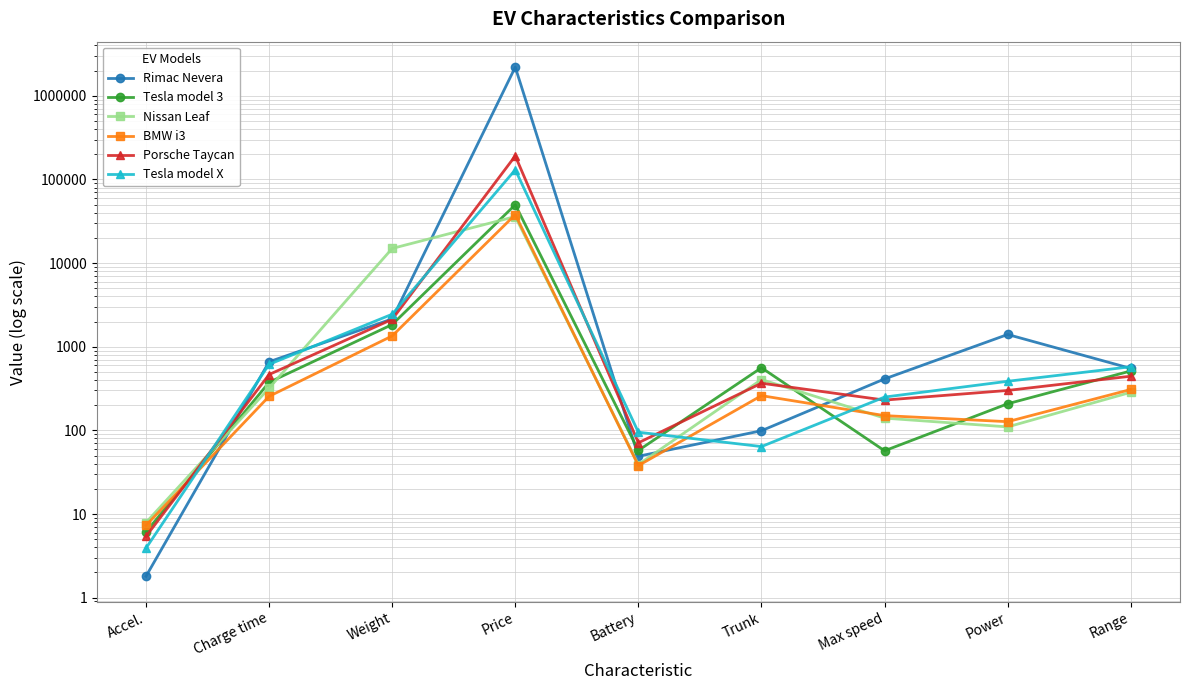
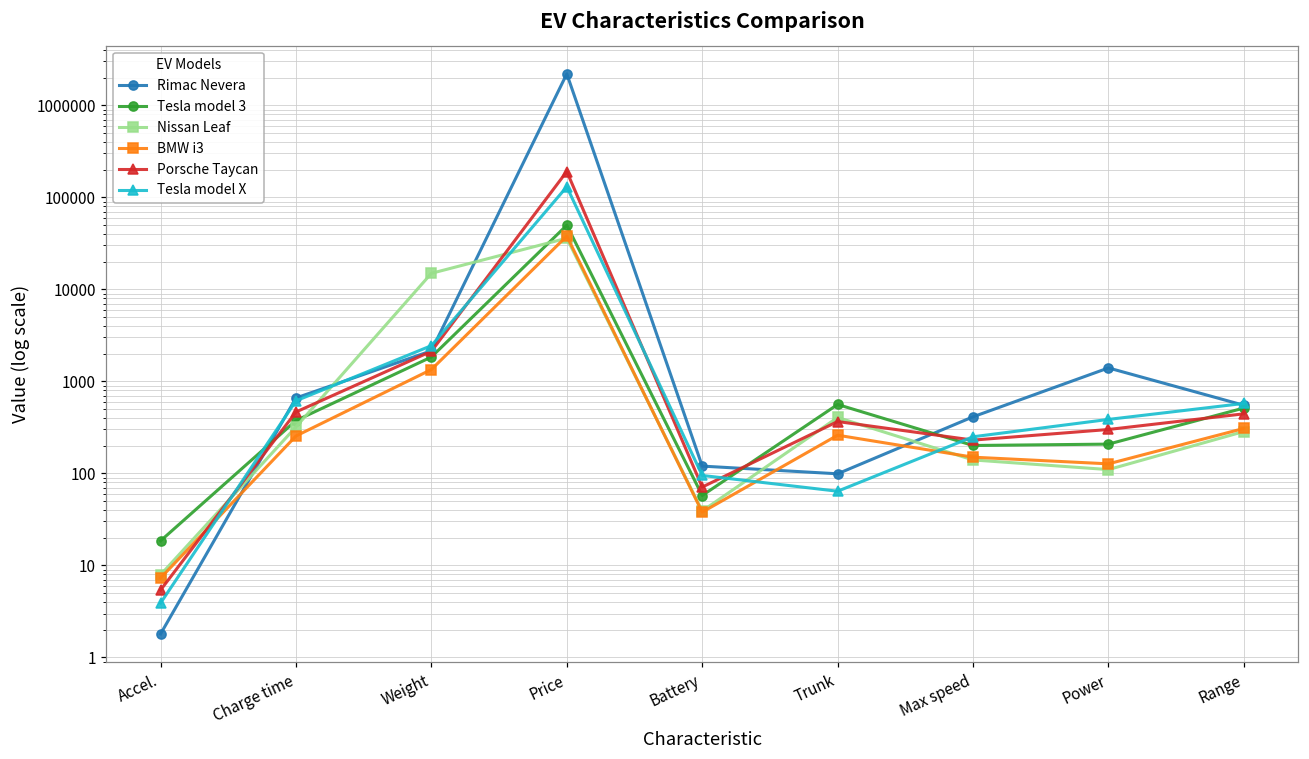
Tesla model 3, Accel.: 6 -> 19
Rimac Nevera, Battery: 50 -> 120
Tesla model 3, Max speed: 60 -> 200
